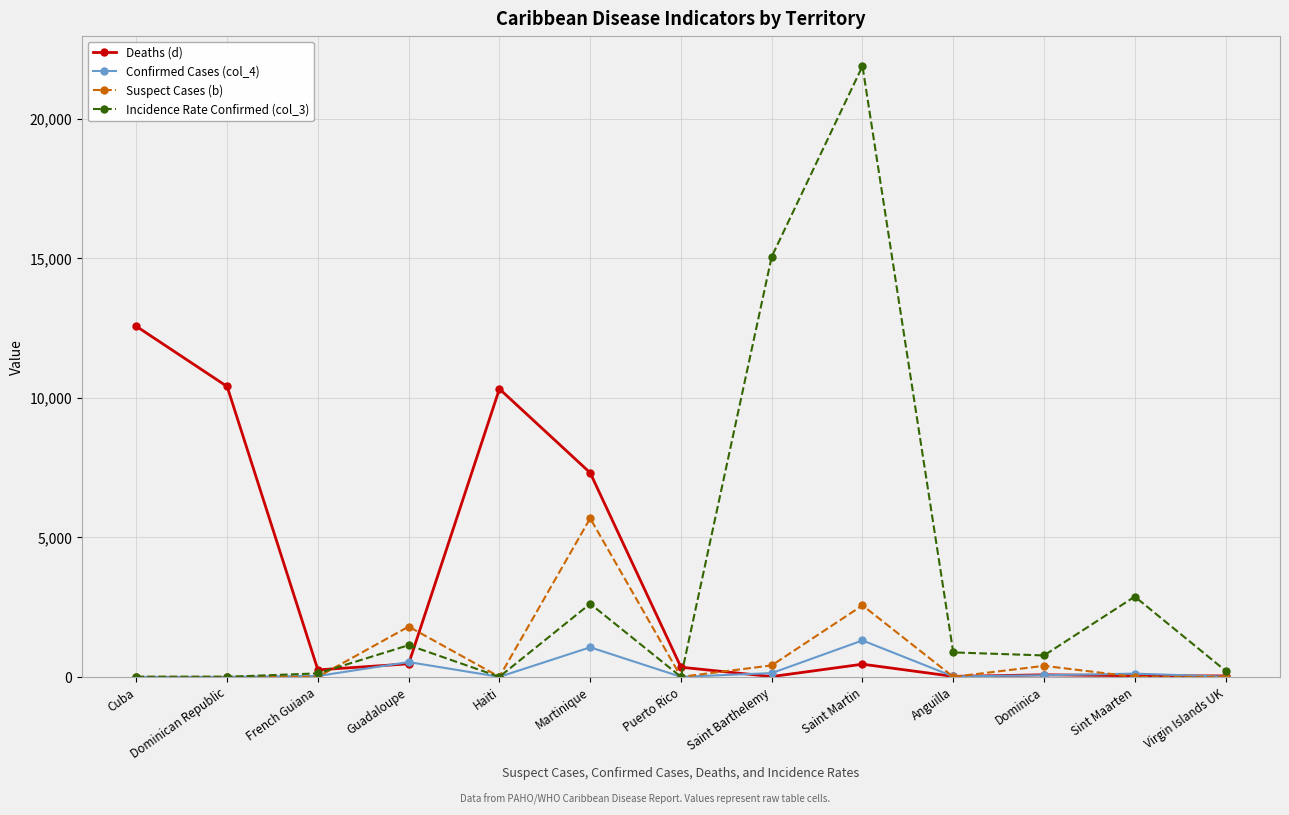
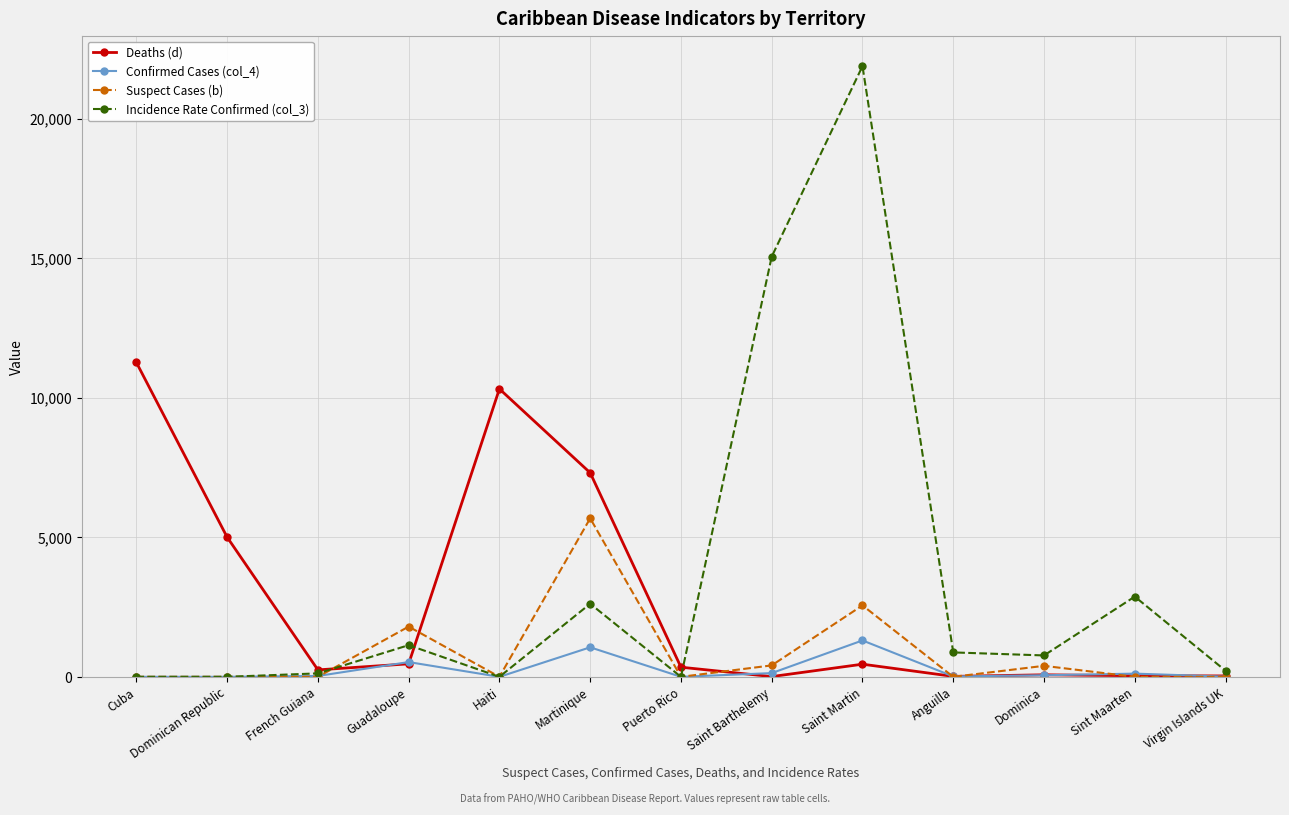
Deaths (d), Cuba: 12,600 -> 11,300
Deaths (d), Dominican Republic: 10,400 -> 5,000
